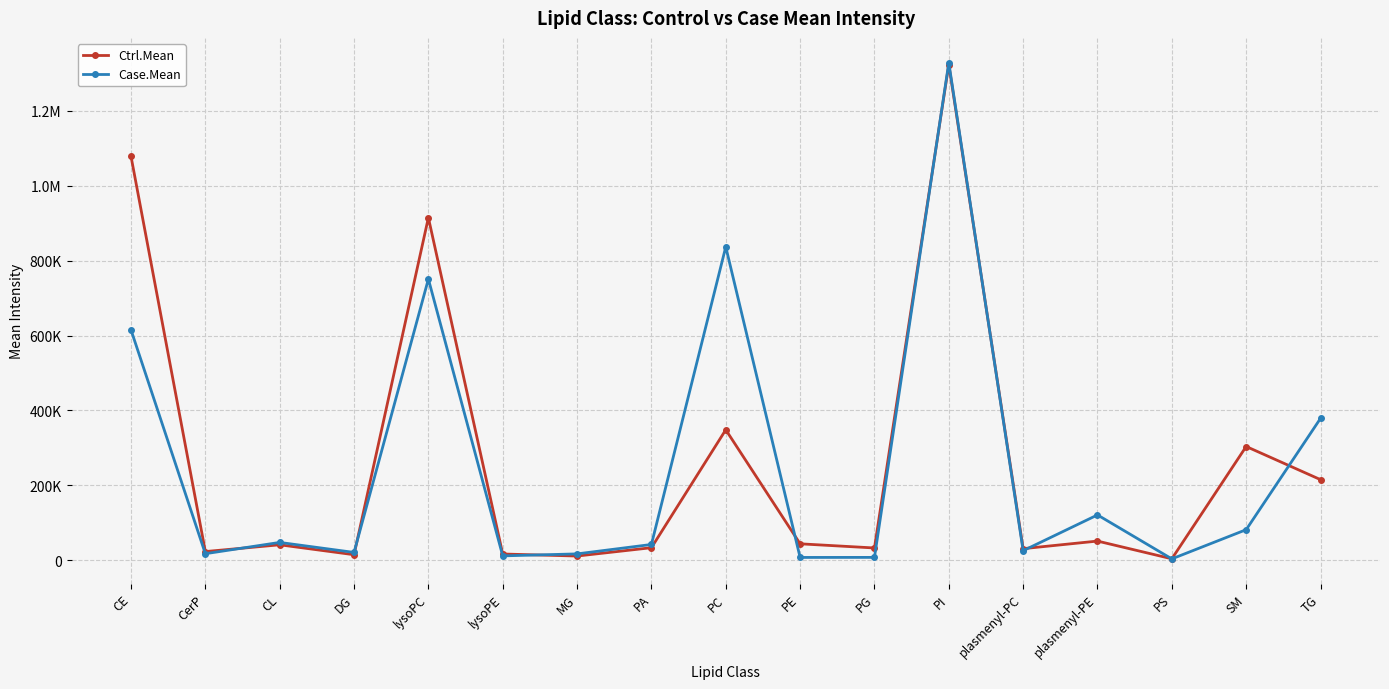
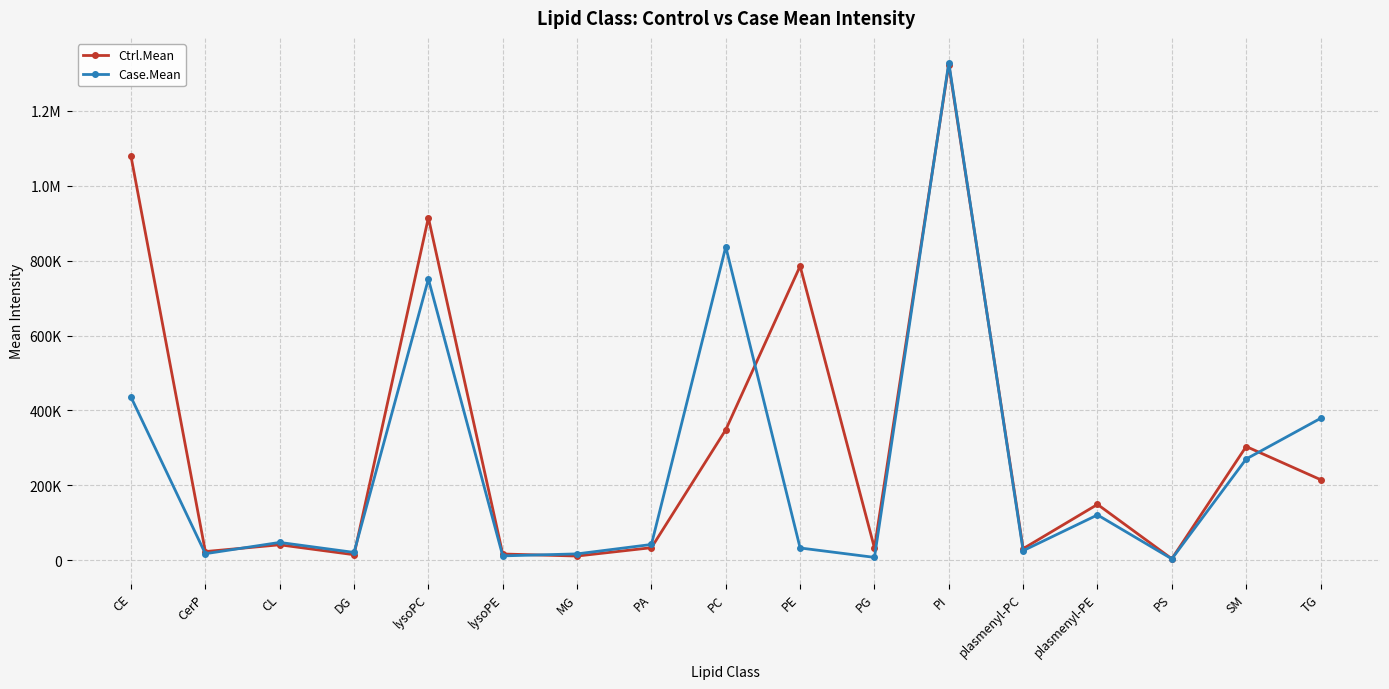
Case.Mean, CE: 620000 -> 440000
Ctrl.Mean, PE: 40000 -> 790000
Case.Mean, PE: 10000 -> 30000
Ctrl.Mean, plasmenyl-PE: 50000 -> 150000
Case.Mean, SM: 80000 -> 270000
